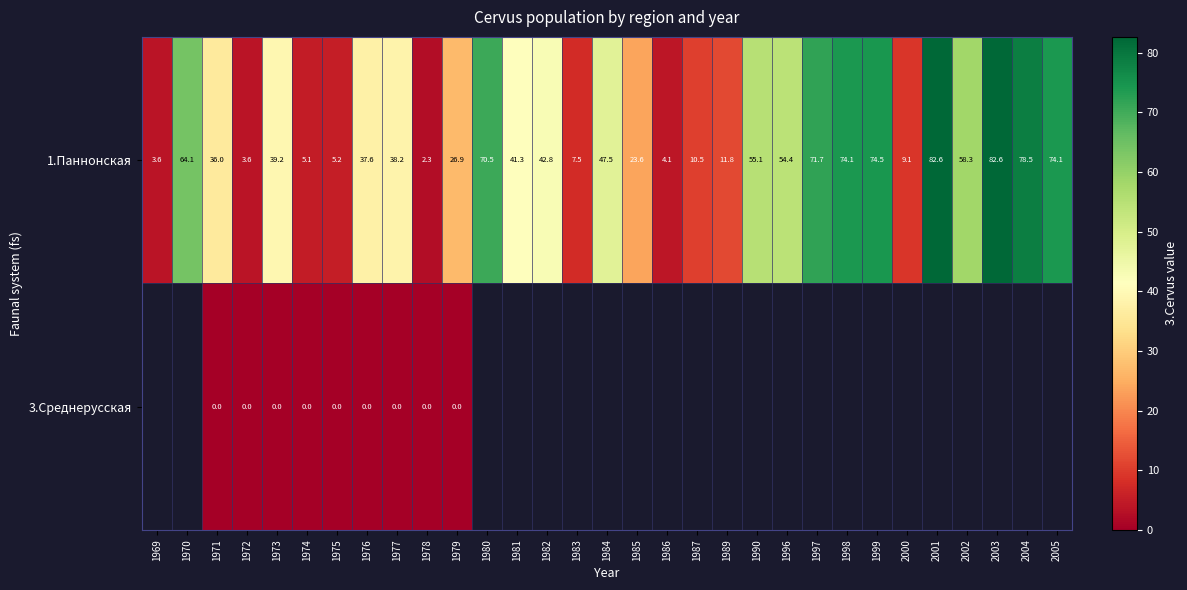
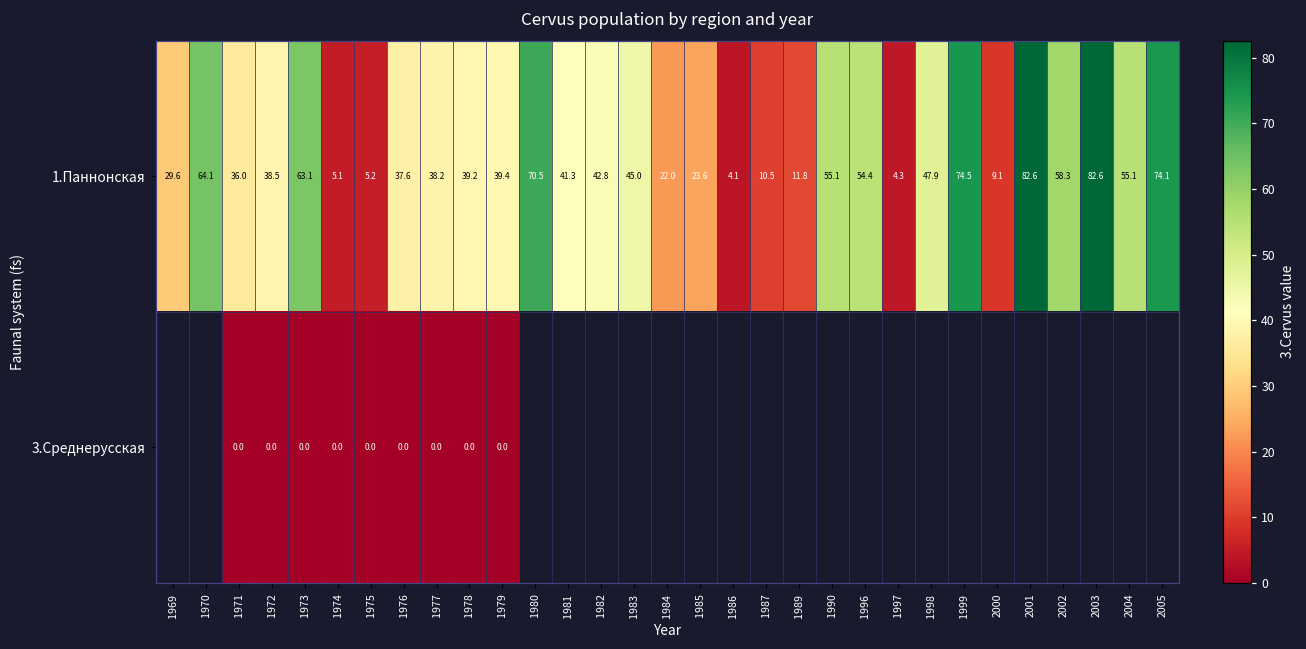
1.Паннонская, 1969: 3.6 -> 29.6
1.Паннонская, 1972: 3.6 -> 38.5
1.Паннонская, 1973: 39.2 -> 63.1
1.Паннонская, 1978: 2.3 -> 39.2
1.Паннонская, 1979: 26.9 -> 39.4
1.Паннонская, 1983: 7.5 -> 45.0
1.Паннонская, 1984: 47.5 -> 22.0
1.Паннонская, 1997: 71.7 -> 4.3
1.Паннонская, 1998: 74.1 -> 47.9
1.Паннонская, 2004: 78.5 -> 55.1
